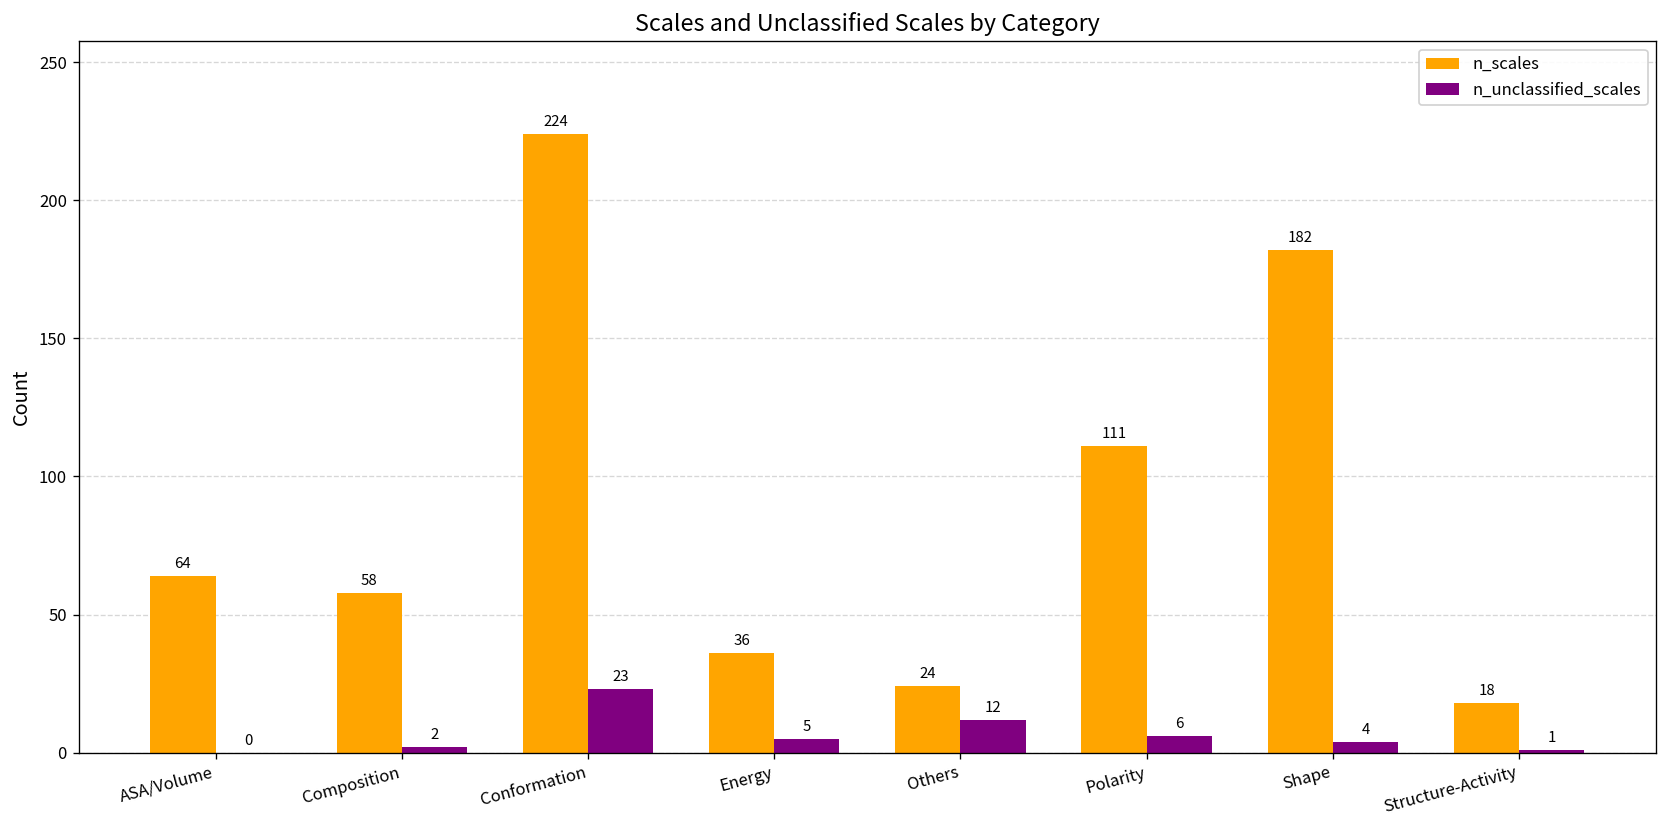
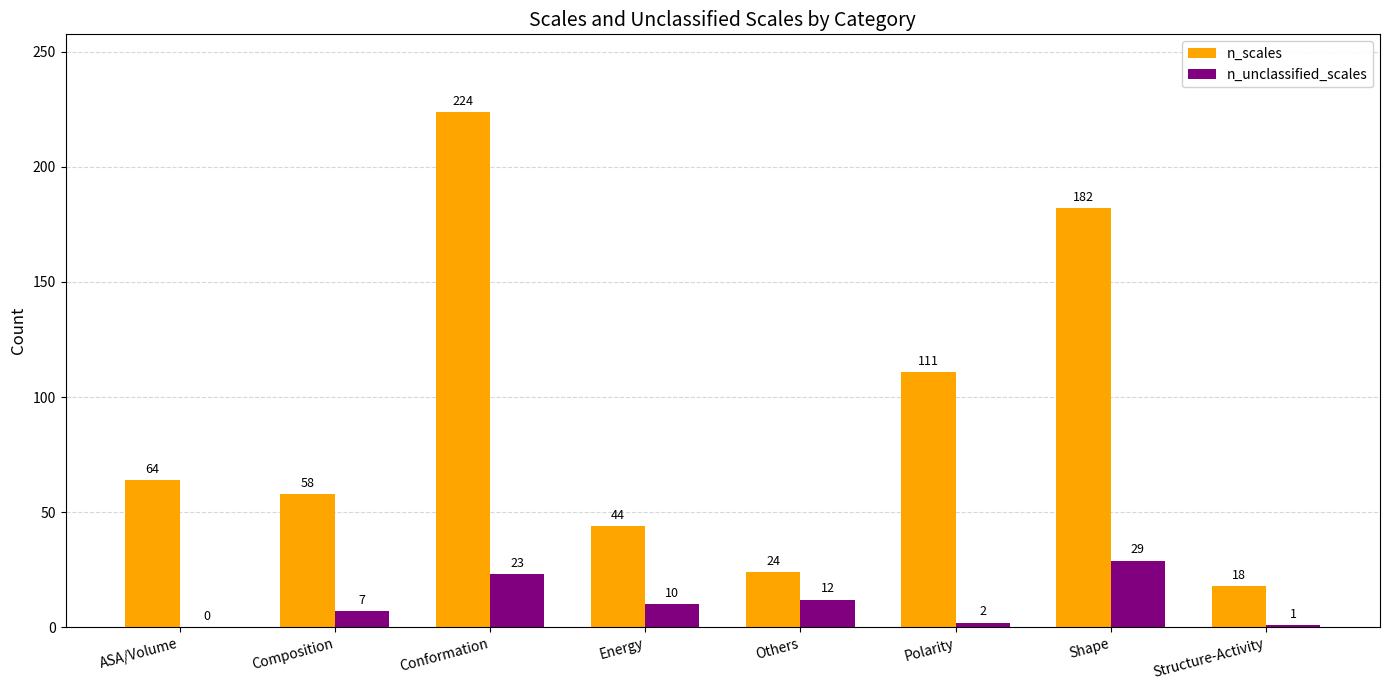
n_unclassified_scales, Composition: 2 -> 7
n_scales, Energy: 36 -> 44
n_unclassified_scales, Energy: 5 -> 10
n_unclassified_scales, Polarity: 6 -> 2
n_unclassified_scales, Shape: 4 -> 29
